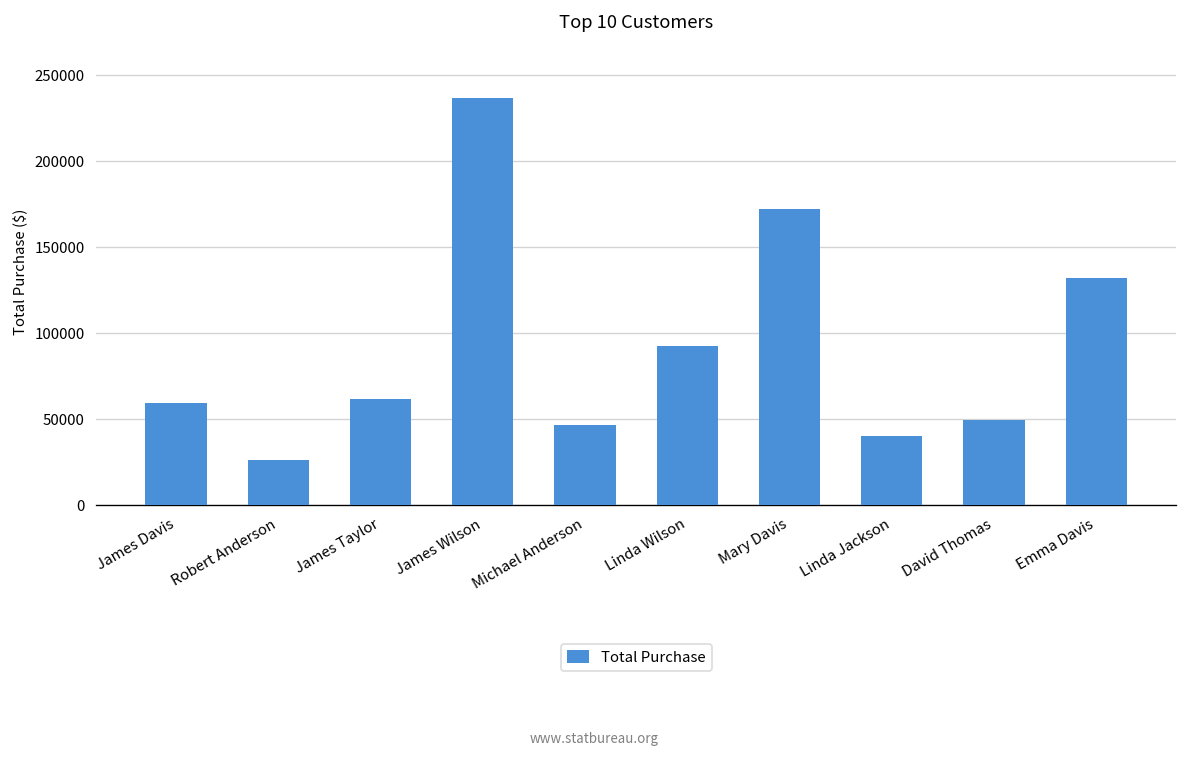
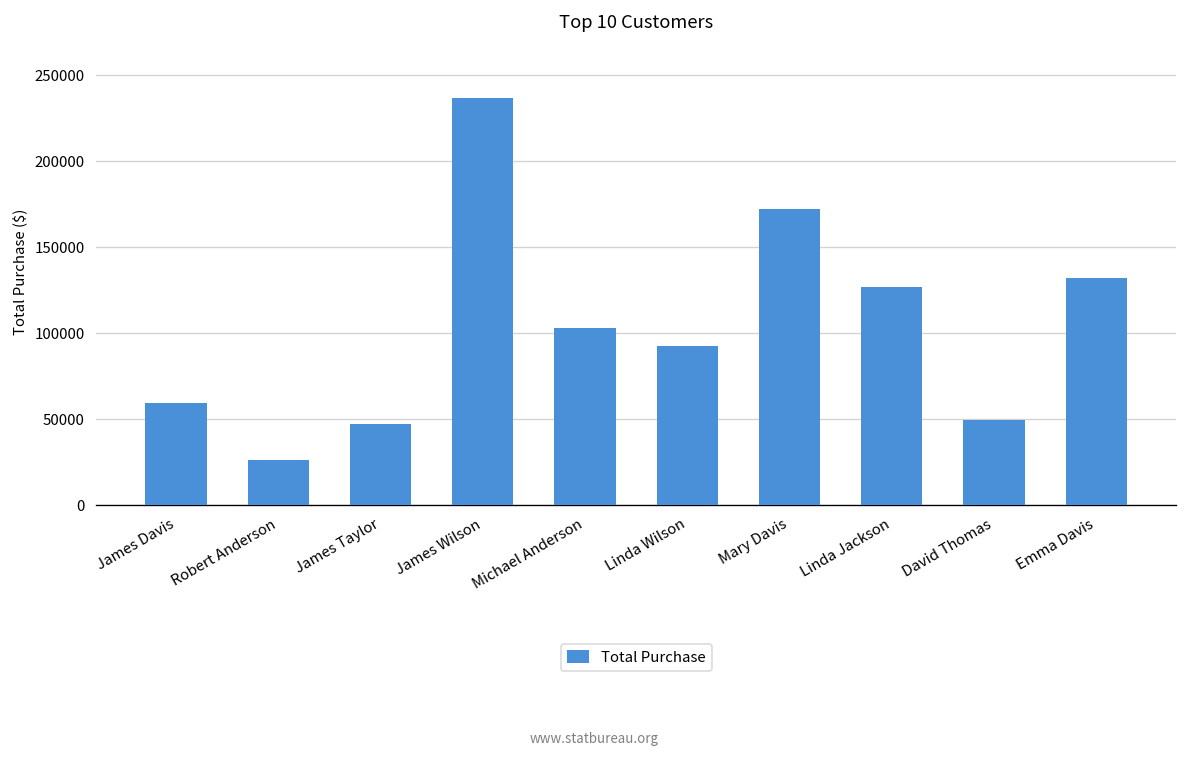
James Taylor: 62000 -> 48000
Michael Anderson: 47000 -> 103000
Linda Jackson: 40000 -> 127000
